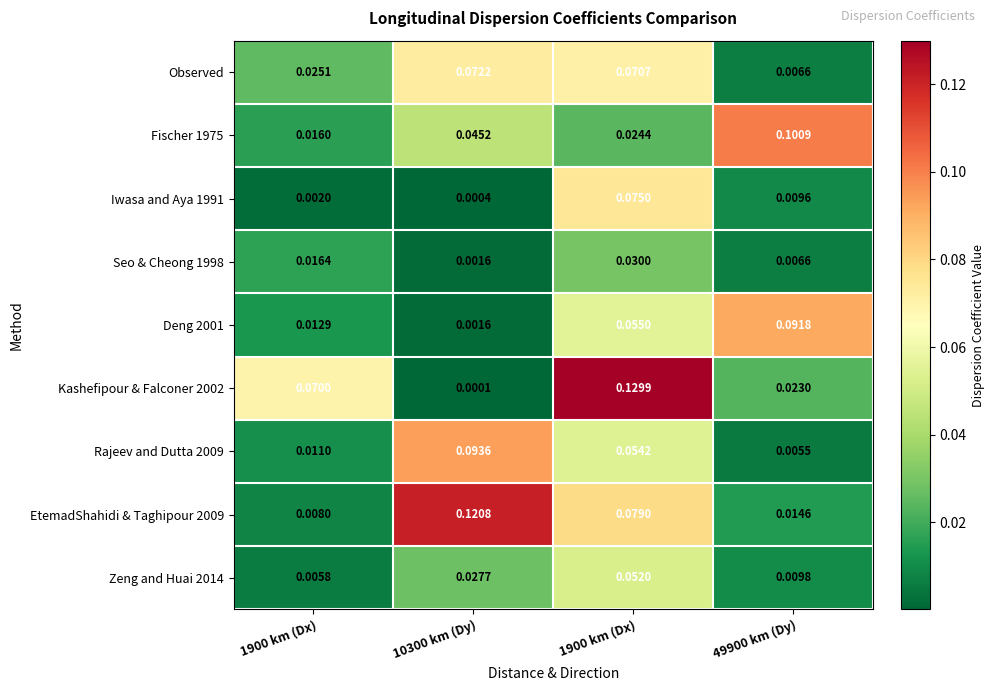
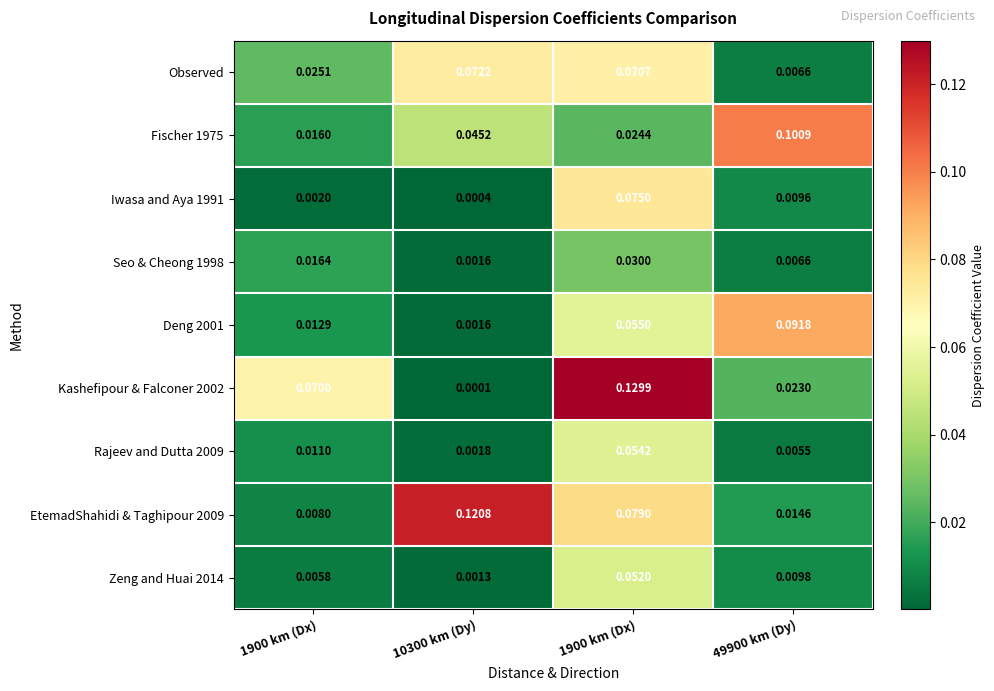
Rajeev and Dutta 2009, 10300 km (Dy): 0.0936 -> 0.0018
Zeng and Huai 2014, 10300 km (Dy): 0.0277 -> 0.0013
